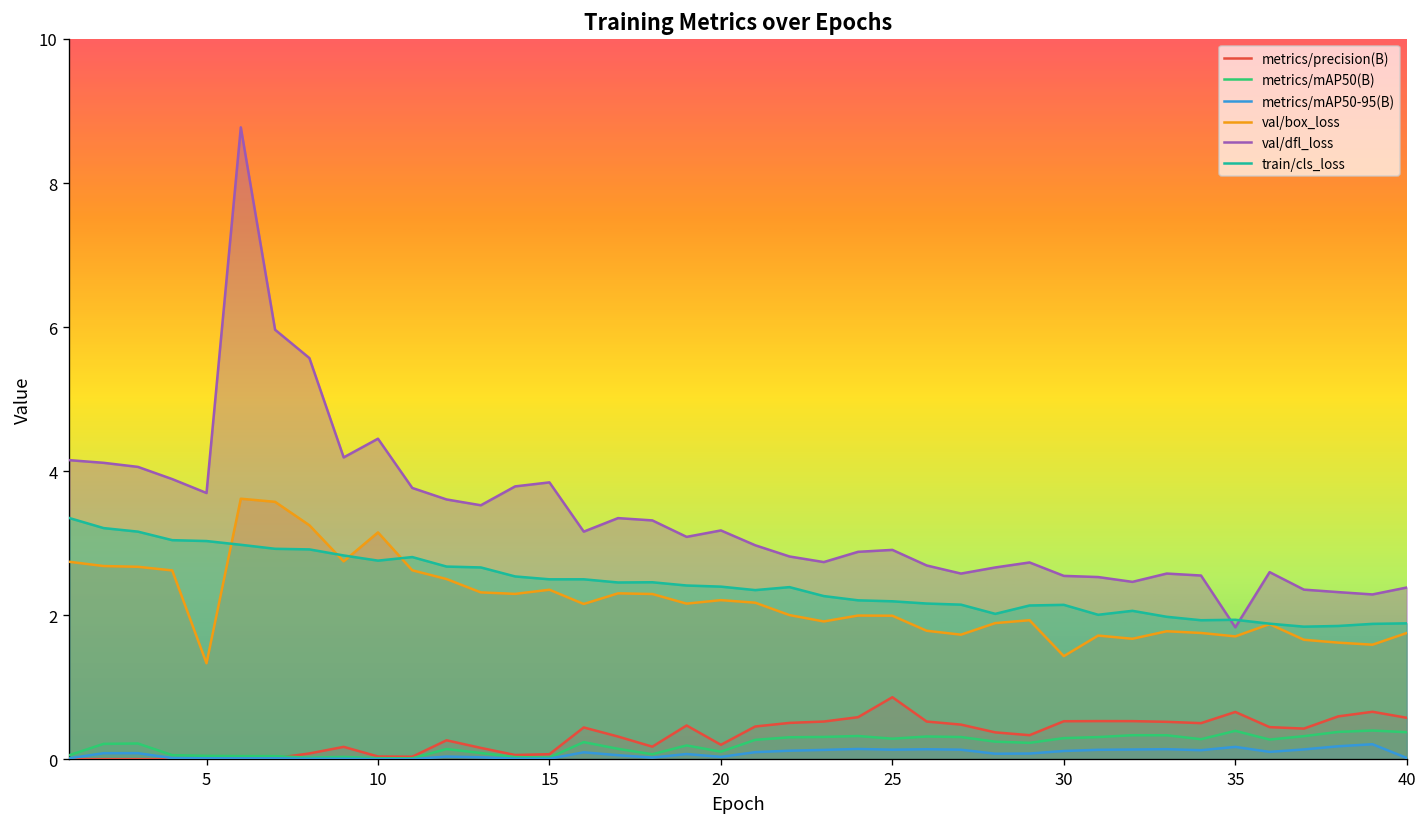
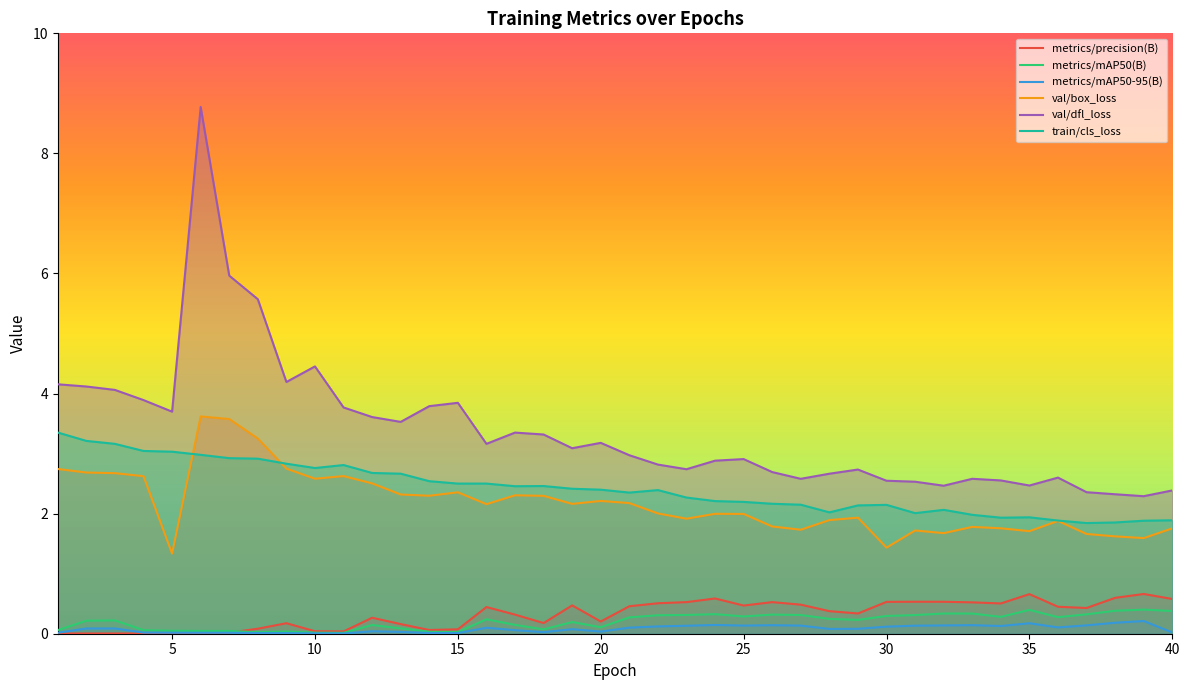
val/box_loss, 10: 3.2 -> 2.6
metrics/precision(B), 25: 0.9 -> 0.5
val/dfl_loss, 35: 1.8 -> 2.5
